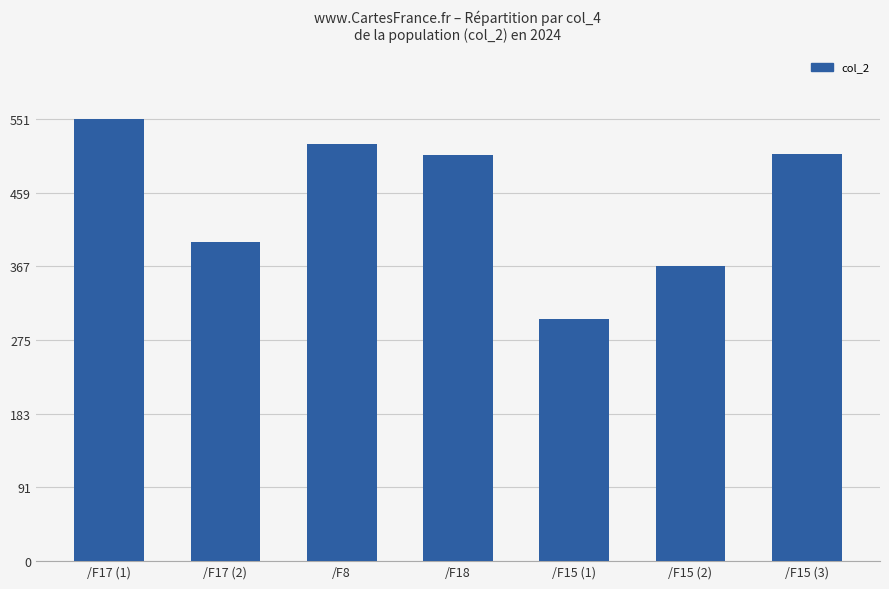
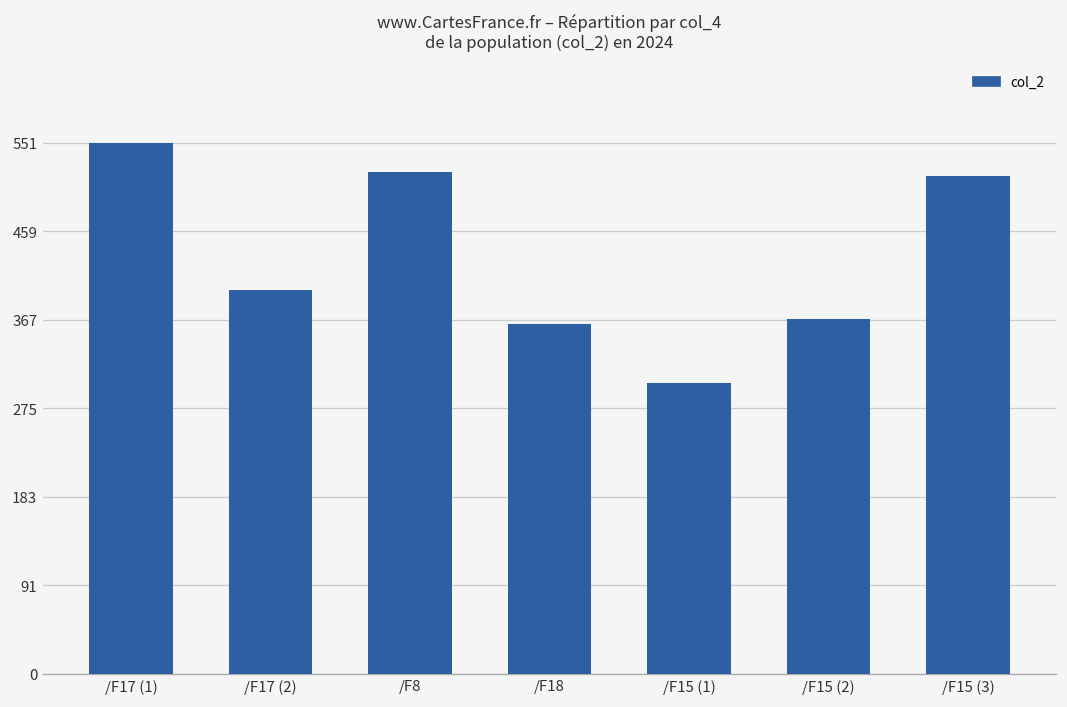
/F18: 510 -> 360
/F15 (3): 510 -> 520
